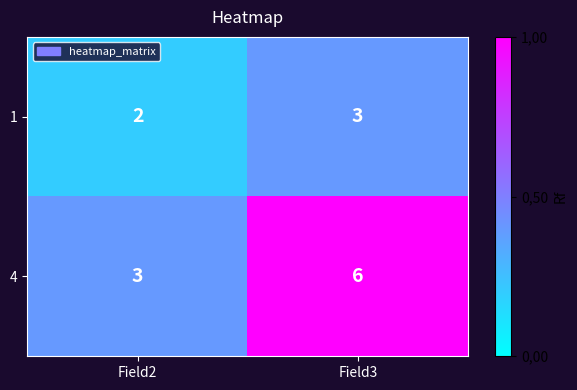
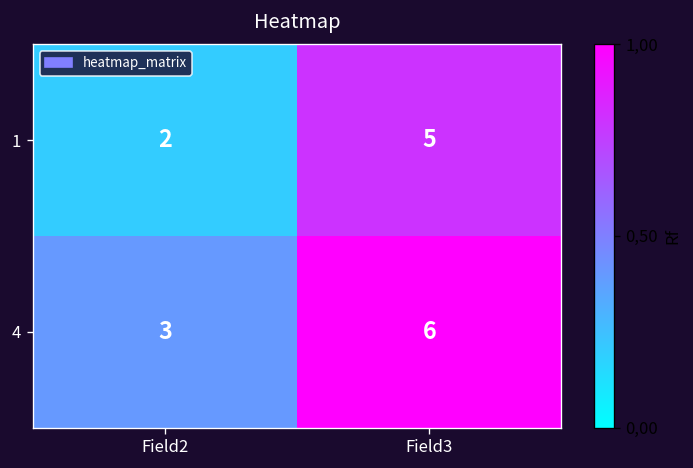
1, Field3: 3 -> 5
